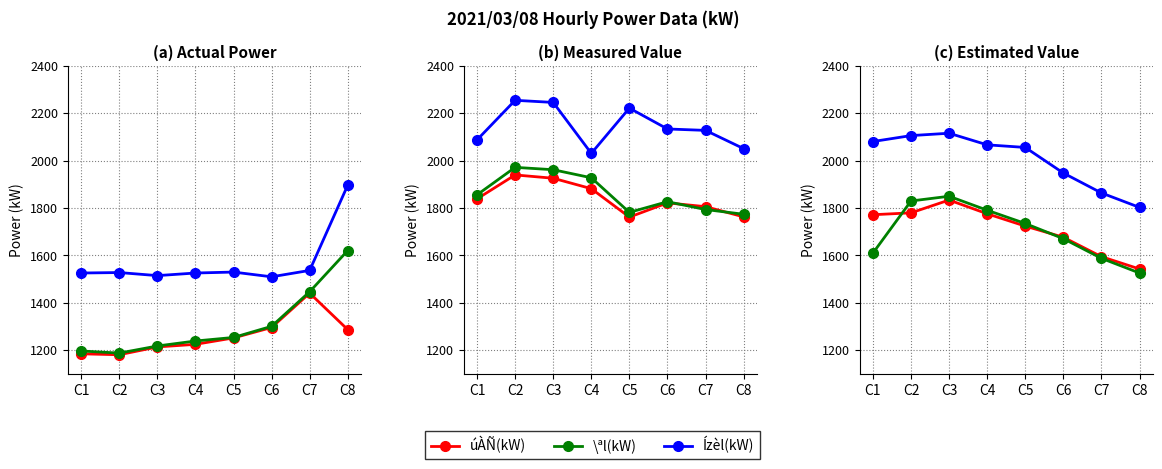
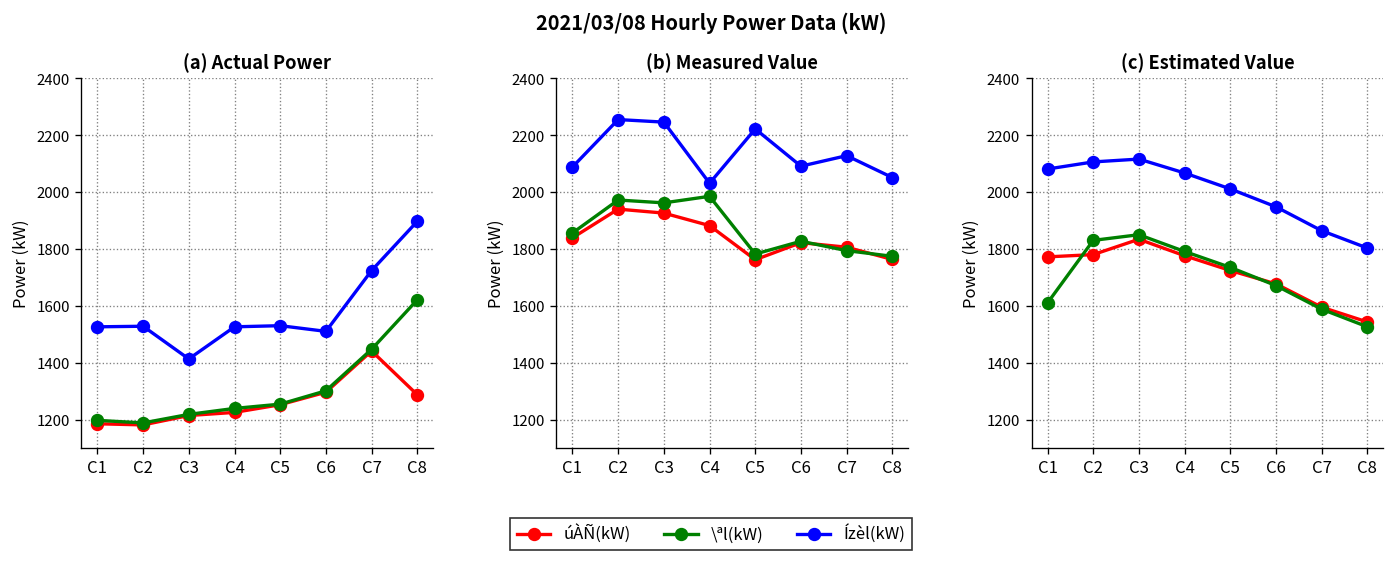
(a) Actual Power, Ízèl(kW), C3: 1520 -> 1410
(a) Actual Power, Ízèl(kW), C7: 1540 -> 1720
(b) Measured Value, \ªl(kW), C4: 1930 -> 1990
(b) Measured Value, Ízèl(kW), C6: 2130 -> 2090
(c) Estimated Value, Ízèl(kW), C5: 2060 -> 2010
